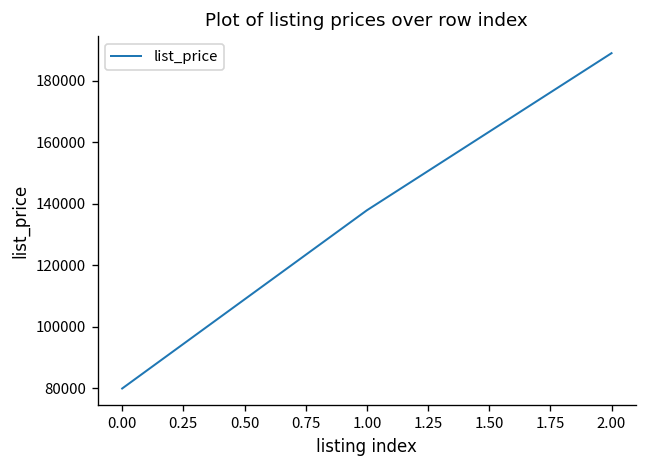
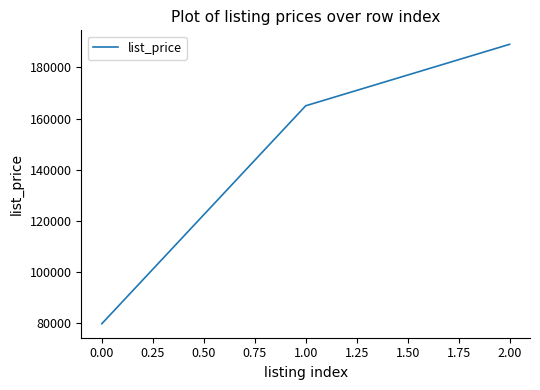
1.00: 138000 -> 165000
